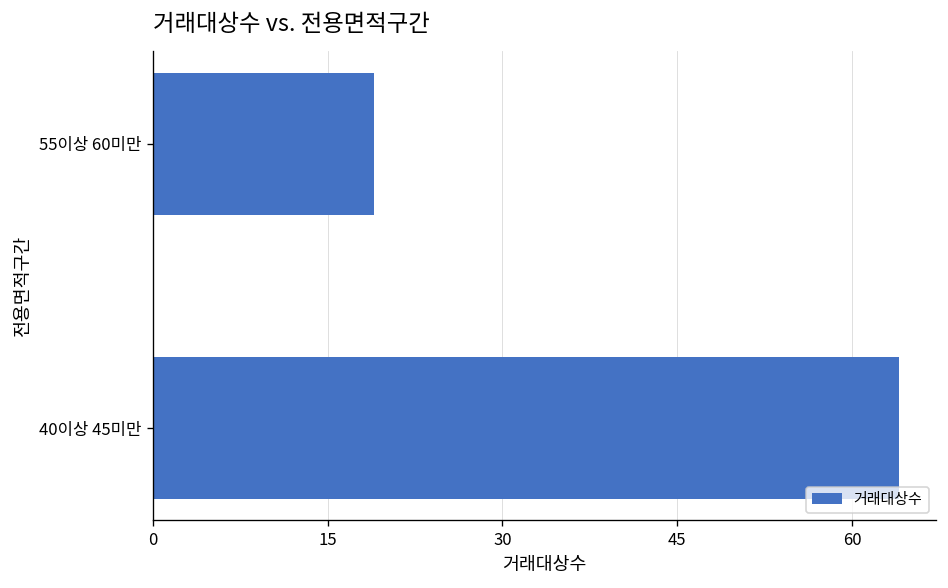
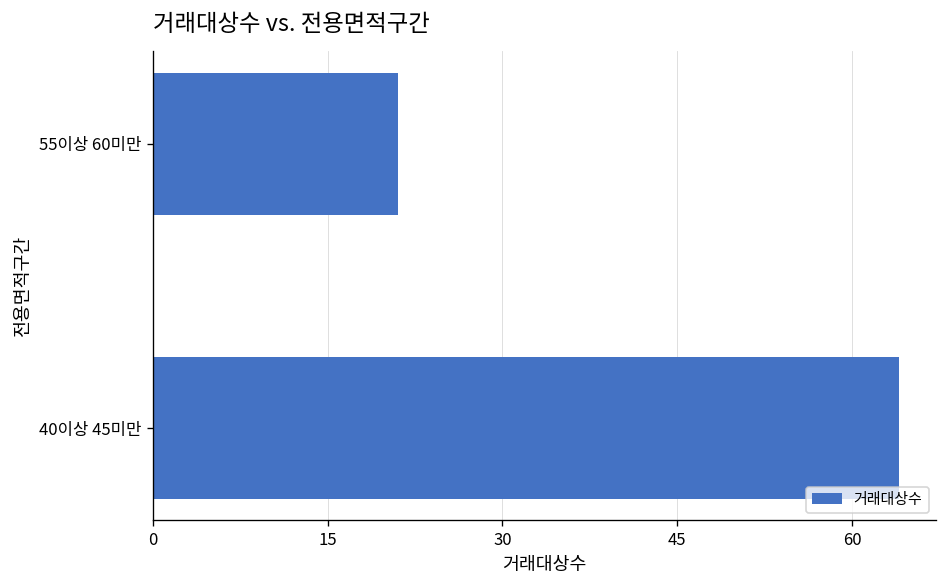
55이상 60미만: 19 -> 21
